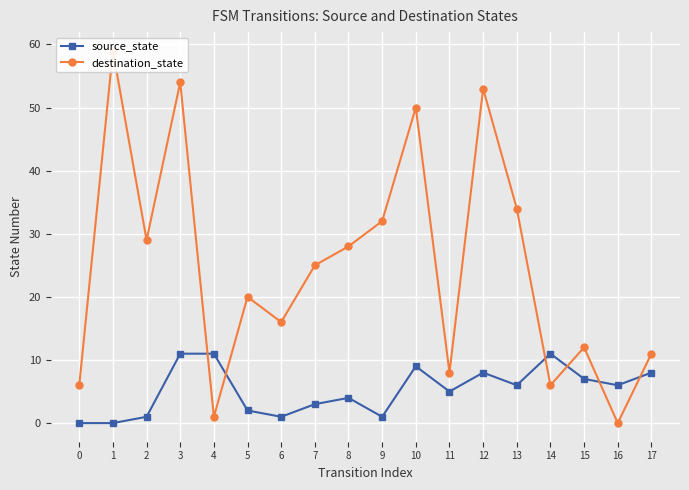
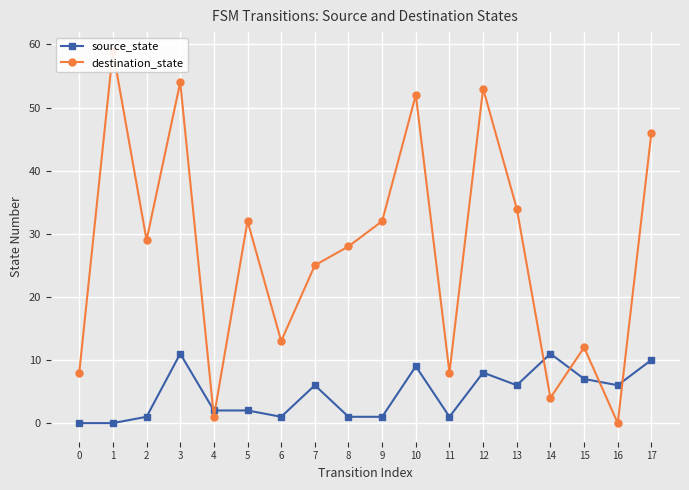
destination_state, 0: 6 -> 8
source_state, 4: 11 -> 2
destination_state, 5: 20 -> 32
destination_state, 6: 16 -> 13
source_state, 7: 3 -> 6
source_state, 8: 4 -> 1
destination_state, 10: 50 -> 52
source_state, 11: 5 -> 1
destination_state, 14: 6 -> 4
source_state, 17: 8 -> 10
destination_state, 17: 11 -> 46
